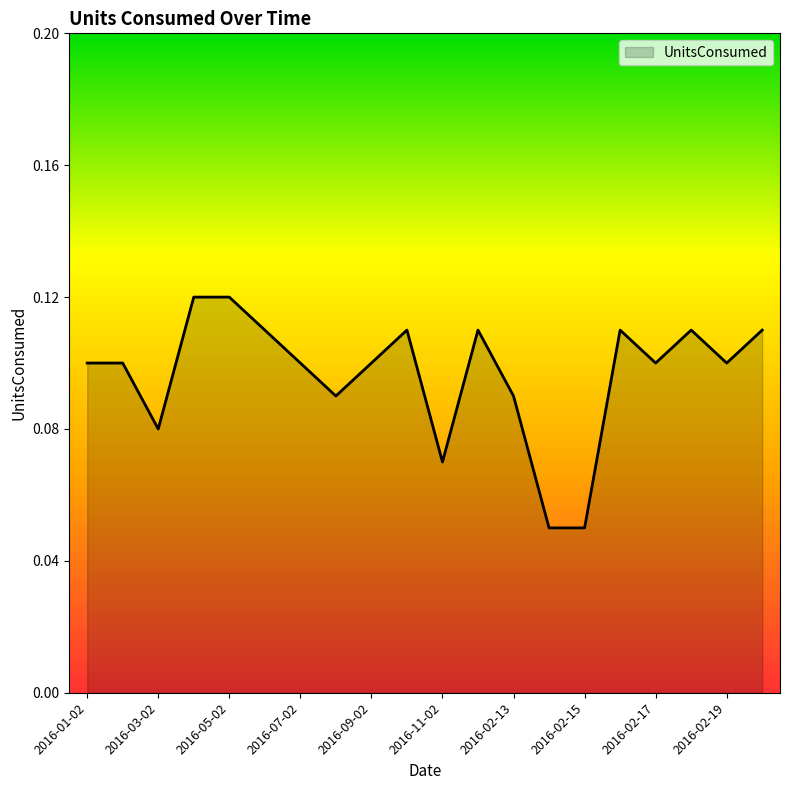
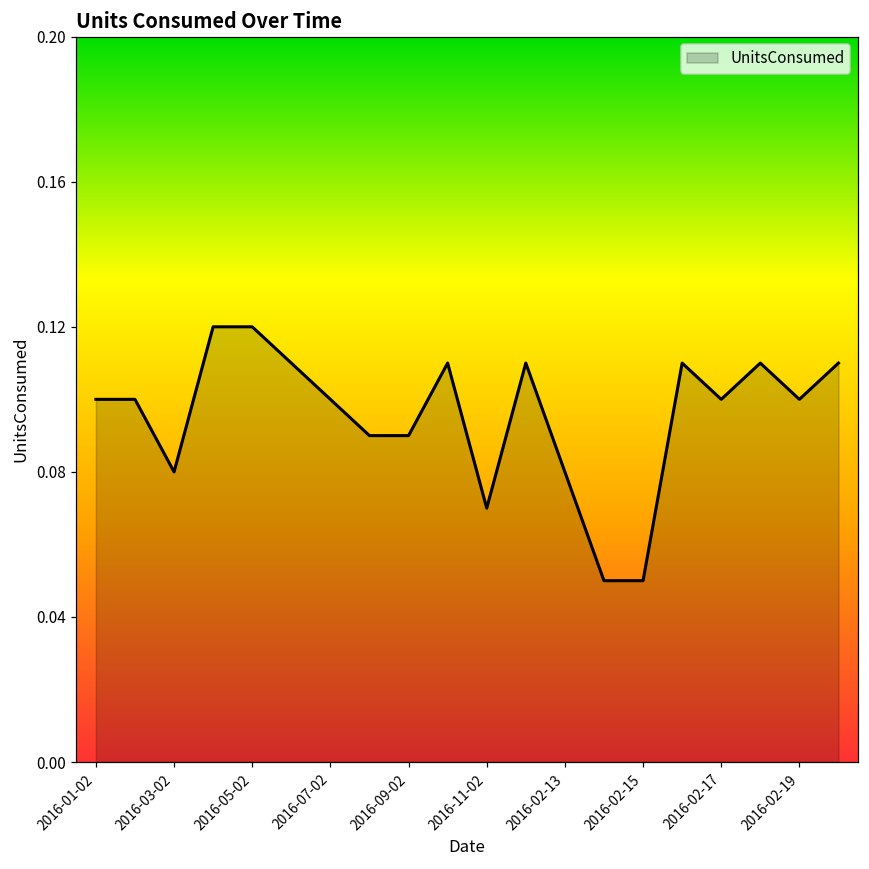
2016-09-02: 0.10 -> 0.09
2016-02-13: 0.09 -> 0.08
